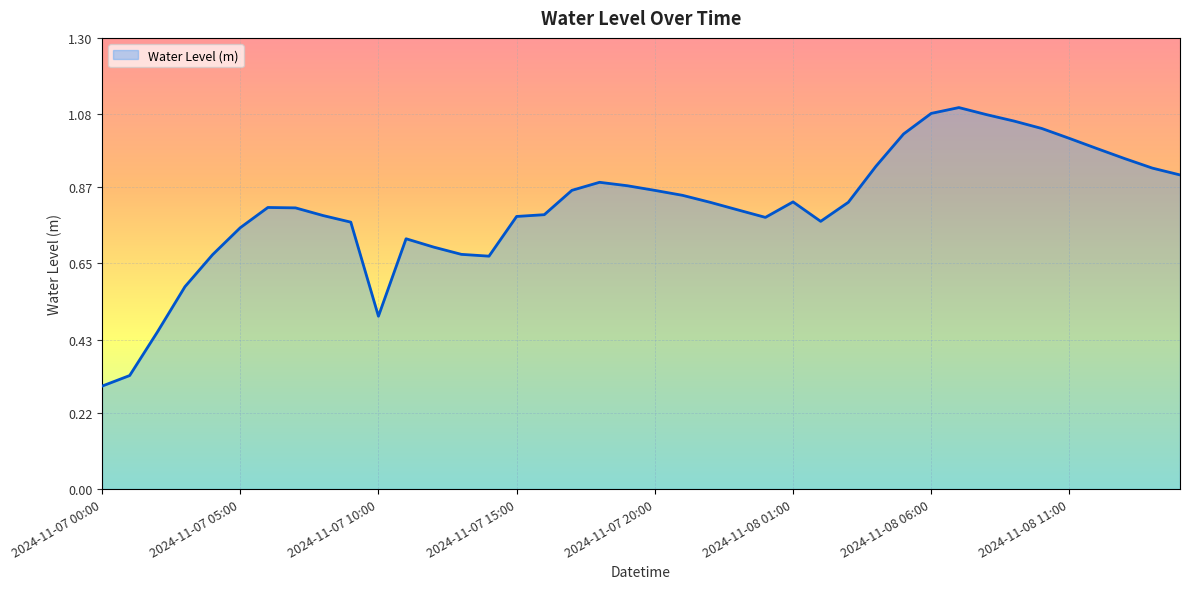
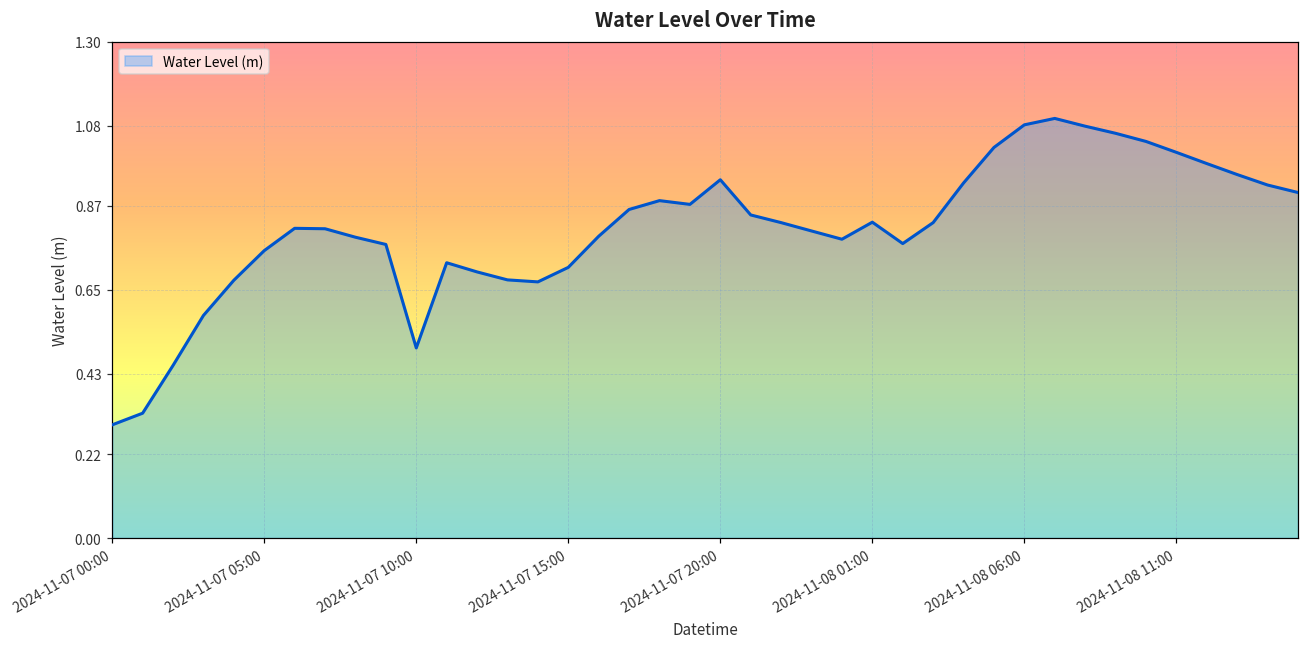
2024-11-07 15:00: 0.79 -> 0.71
2024-11-07 20:00: 0.86 -> 0.94
